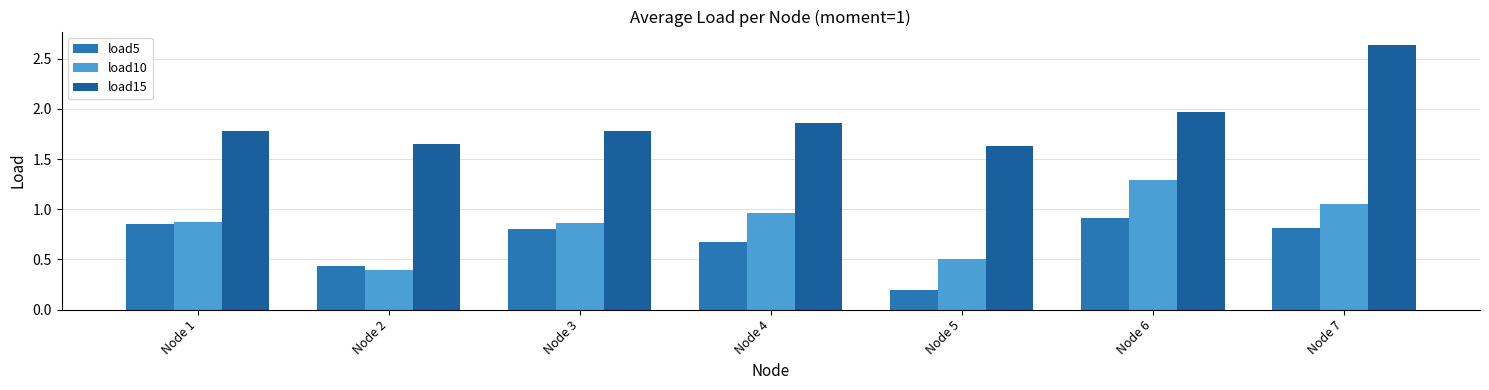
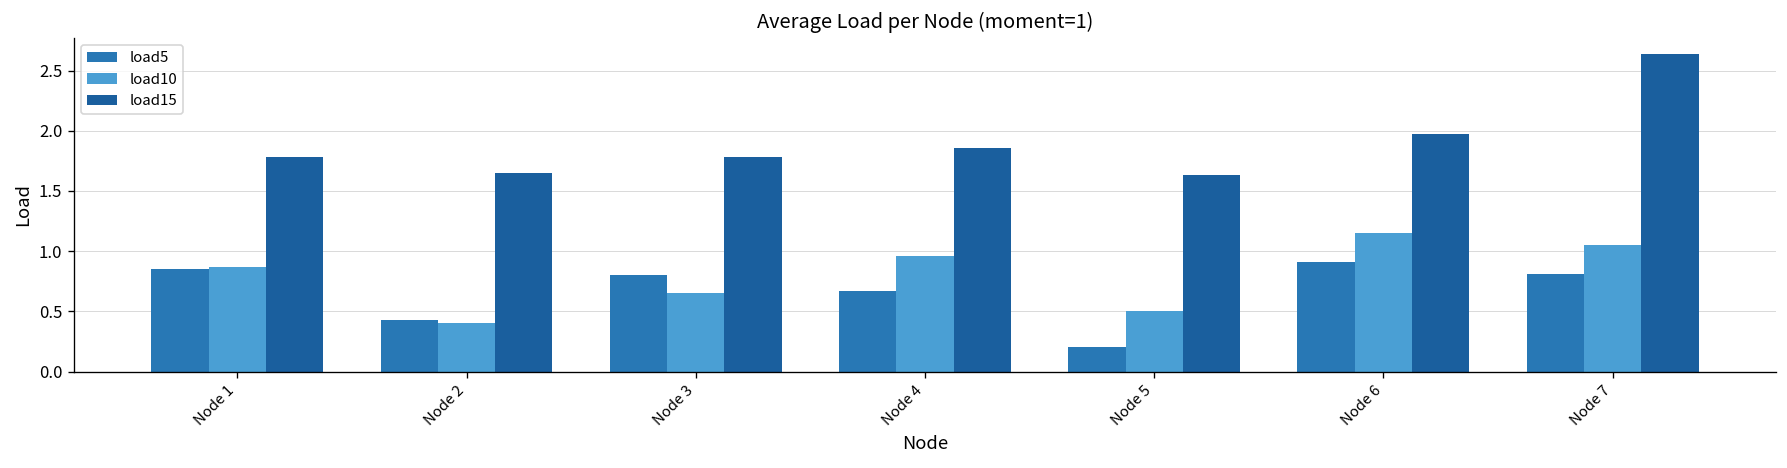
load10, Node 3: 0.86 -> 0.65
load10, Node 6: 1.29 -> 1.15
